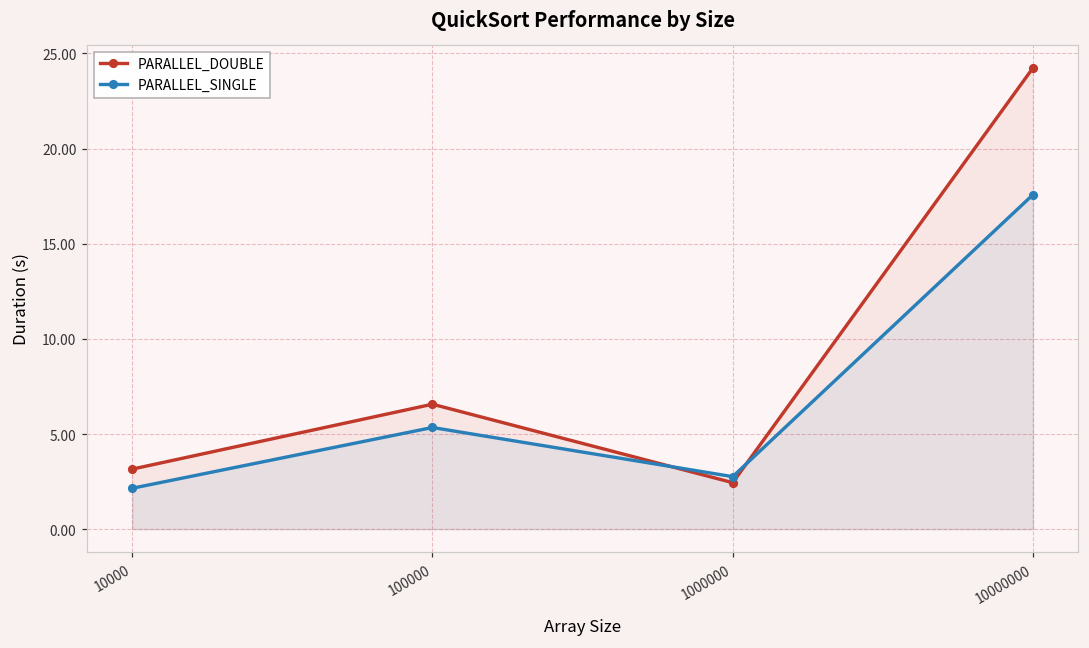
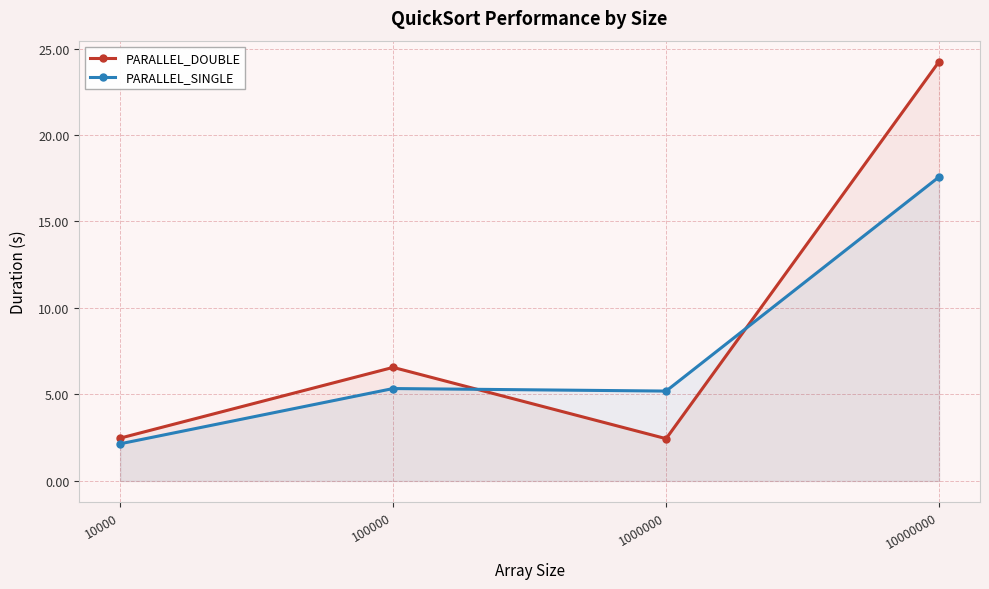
PARALLEL_DOUBLE, 10000: 3.2 -> 2.5
PARALLEL_SINGLE, 1000000: 2.8 -> 5.2
